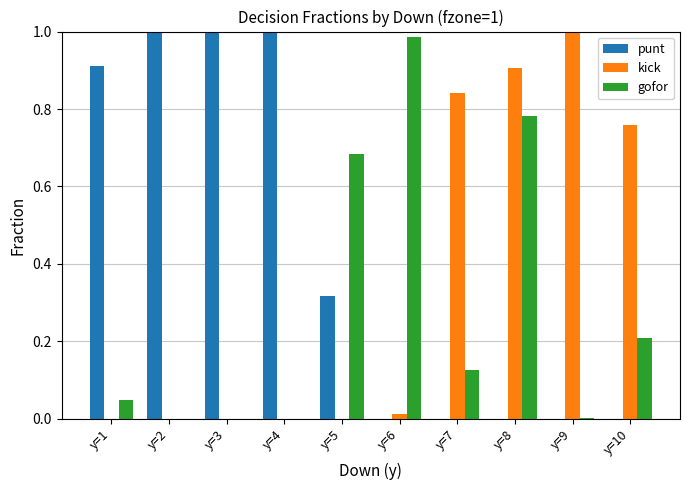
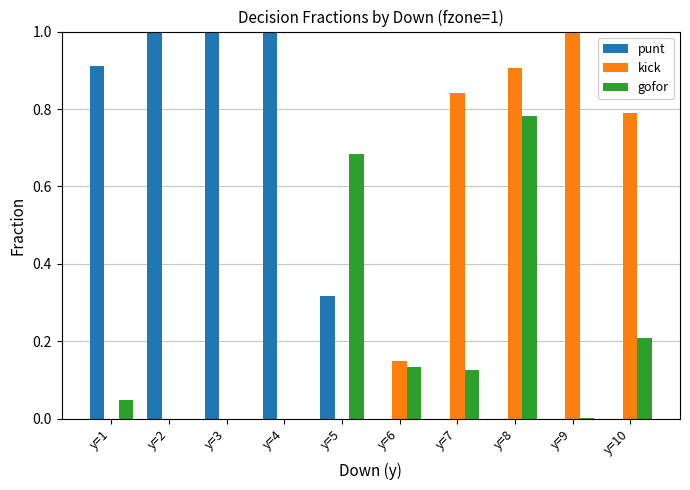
kick, y=6: 0.01 -> 0.15
gofor, y=6: 0.99 -> 0.14
kick, y=10: 0.76 -> 0.79
